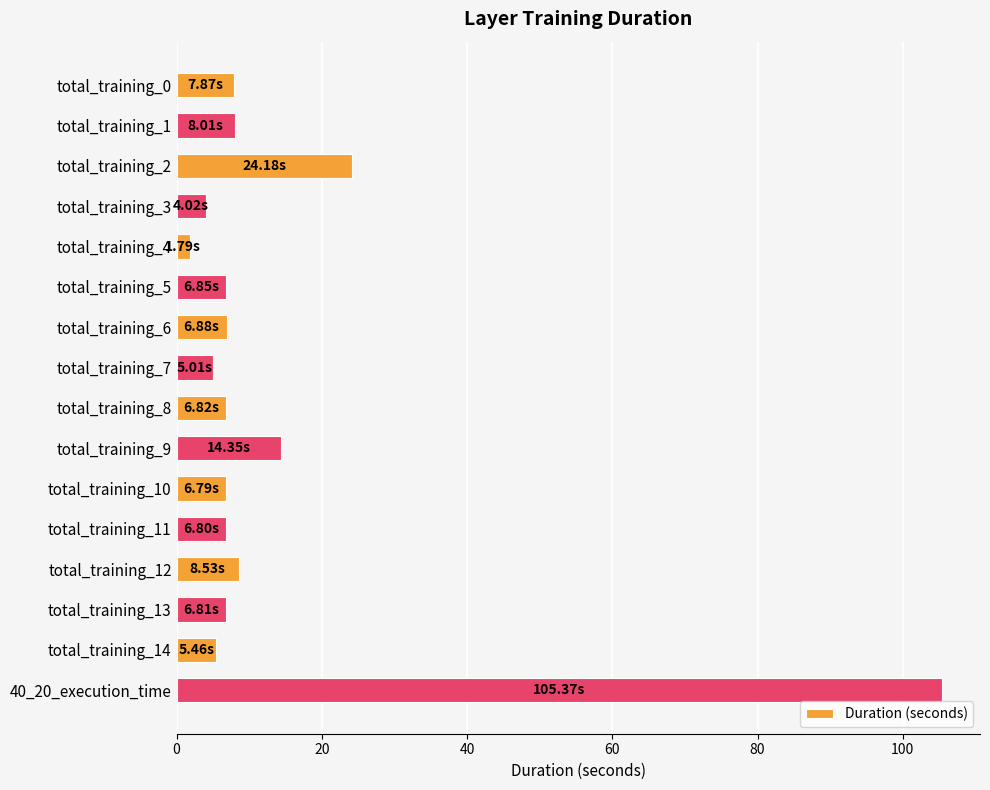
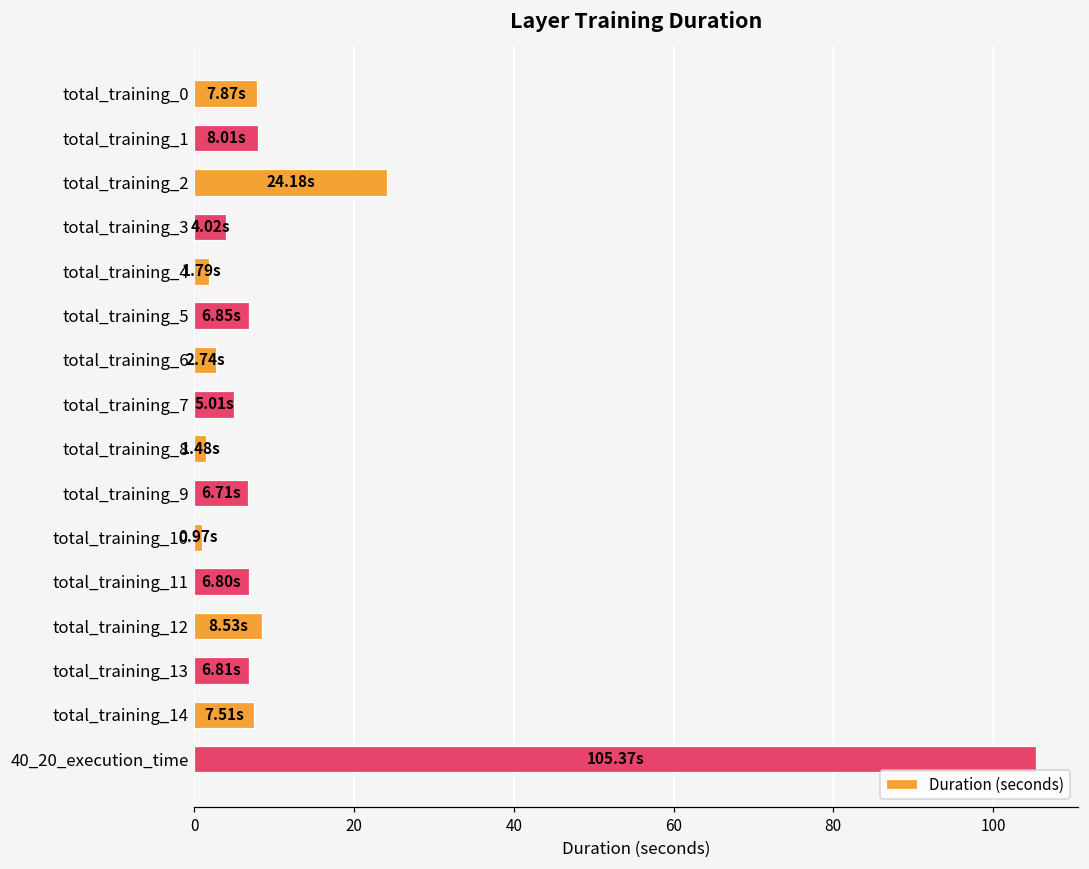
total_training_6: 6.88s -> 2.74s
total_training_8: 6.82s -> 1.48s
total_training_9: 14.35s -> 6.71s
total_training_10: 6.79s -> 0.97s
total_training_14: 5.46s -> 7.51s
